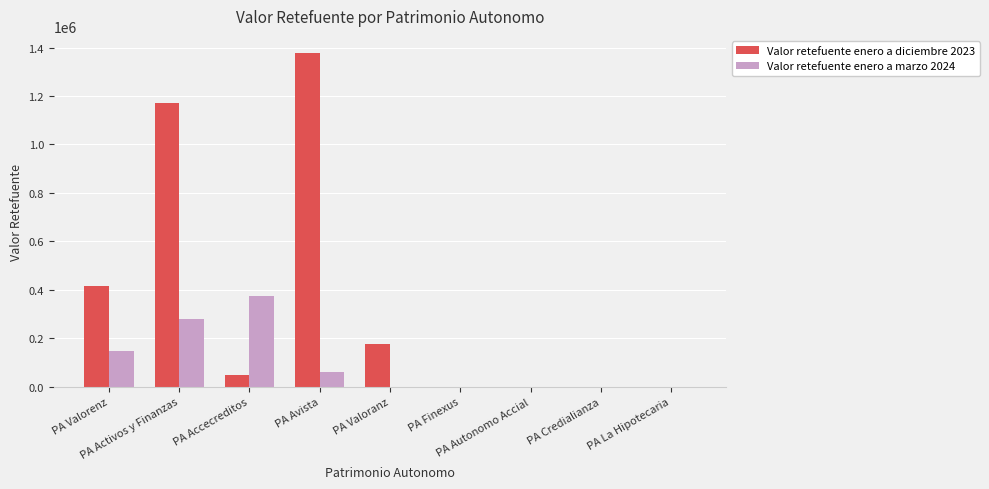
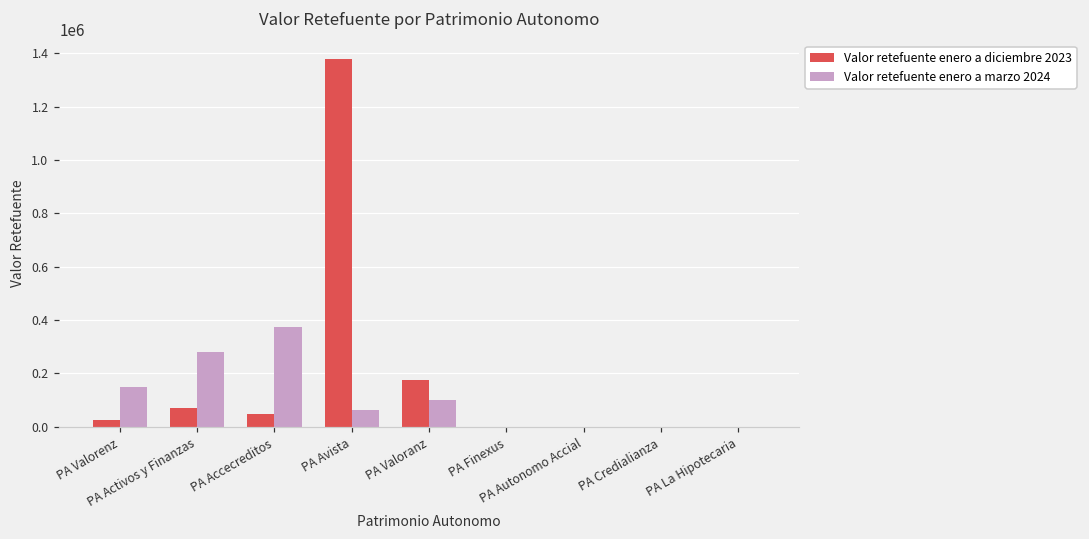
Valor retefuente enero a diciembre 2023, PA Valorenz: 420000 -> 20000
Valor retefuente enero a diciembre 2023, PA Activos y Finanzas: 1170000 -> 70000
Valor retefuente enero a marzo 2024, PA Valoranz: 0 -> 100000
